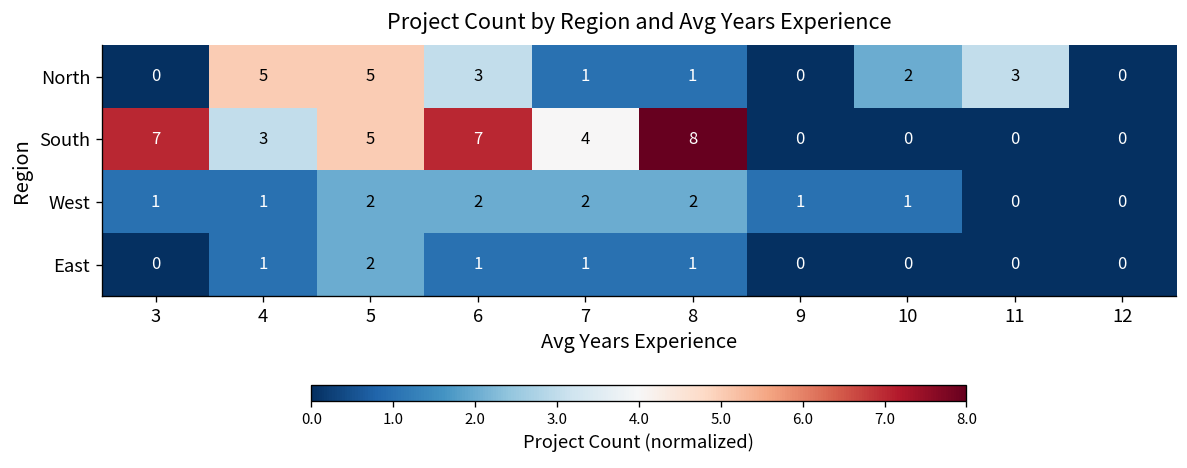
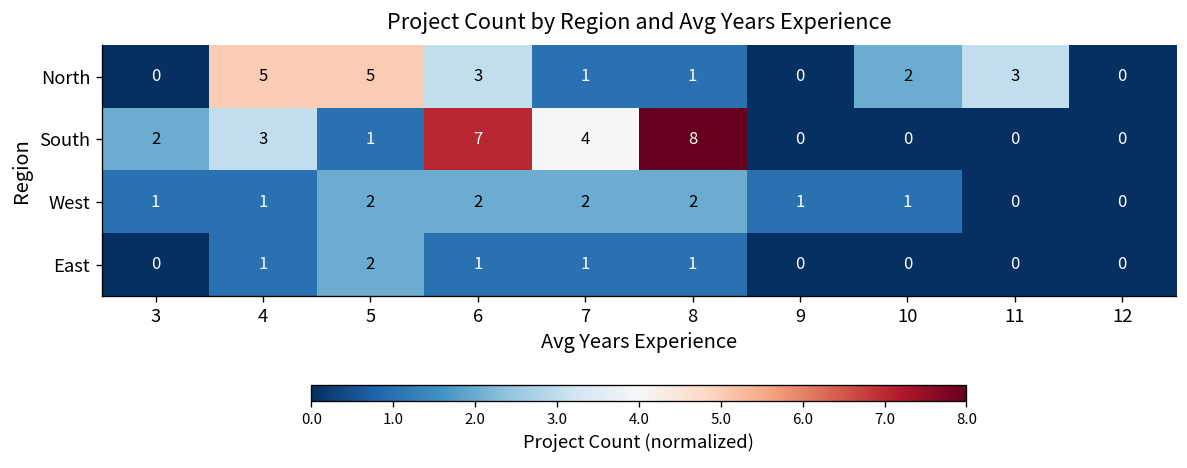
South, 3: 7 -> 2
South, 5: 5 -> 1
